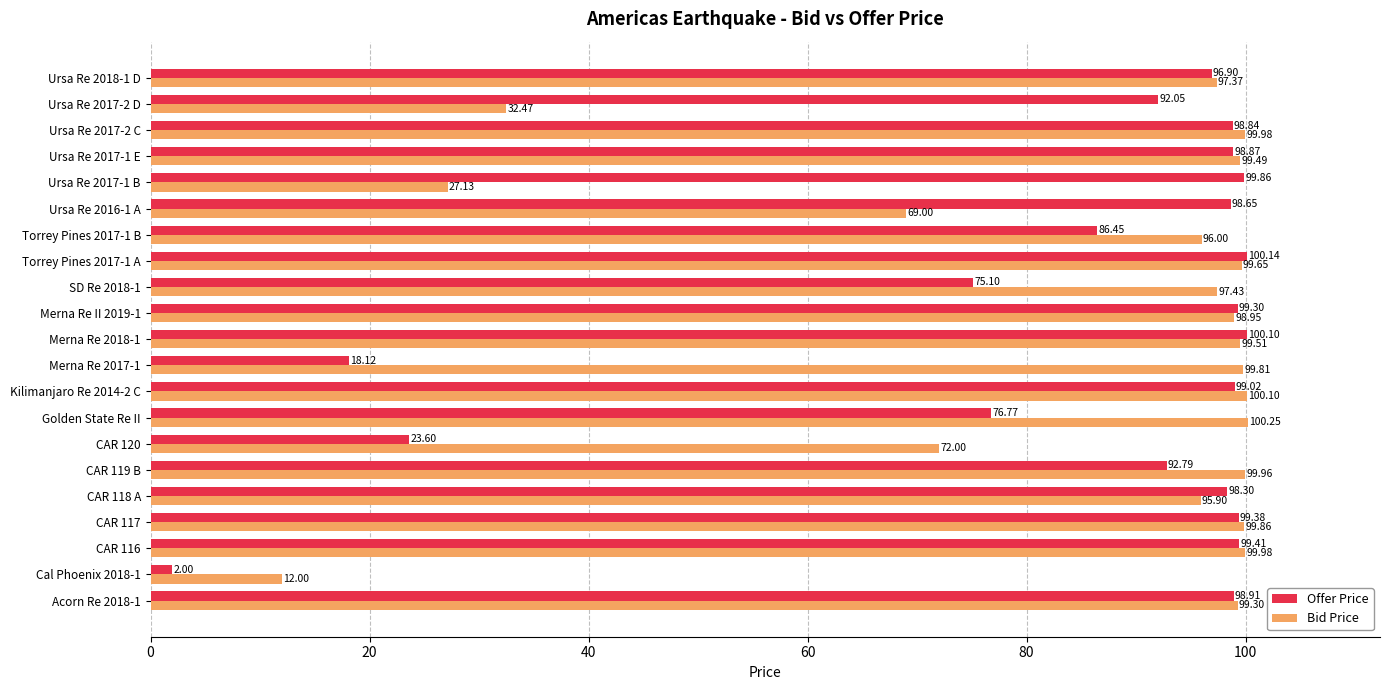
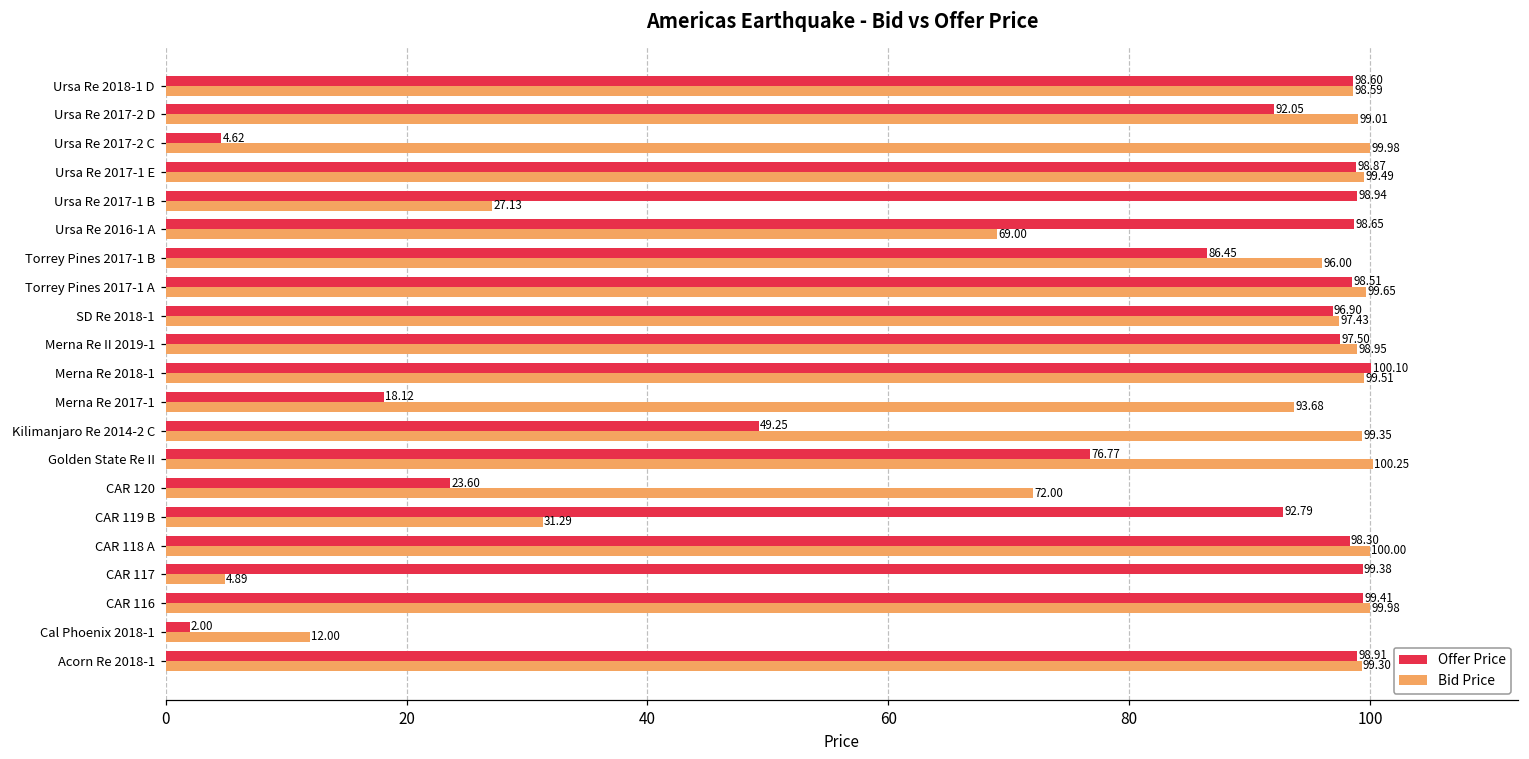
Offer Price, Ursa Re 2018-1 D: 96.90 -> 98.60
Bid Price, Ursa Re 2018-1 D: 97.37 -> 98.59
Bid Price, Ursa Re 2017-2 D: 32.47 -> 99.01
Offer Price, Ursa Re 2017-2 C: 98.84 -> 4.62
Offer Price, Ursa Re 2017-1 B: 99.86 -> 98.94
Offer Price, Torrey Pines 2017-1 A: 100.14 -> 98.51
Offer Price, SD Re 2018-1: 75.10 -> 96.90
Offer Price, Merna Re II 2019-1: 99.30 -> 97.50
Bid Price, Merna Re 2017-1: 99.81 -> 93.68
Offer Price, Kilimanjaro Re 2014-2 C: 99.02 -> 49.25
Bid Price, Kilimanjaro Re 2014-2 C: 100.10 -> 99.35
Bid Price, CAR 119 B: 99.96 -> 31.29
Bid Price, CAR 118 A: 95.90 -> 100.00
Bid Price, CAR 117: 99.86 -> 4.89
